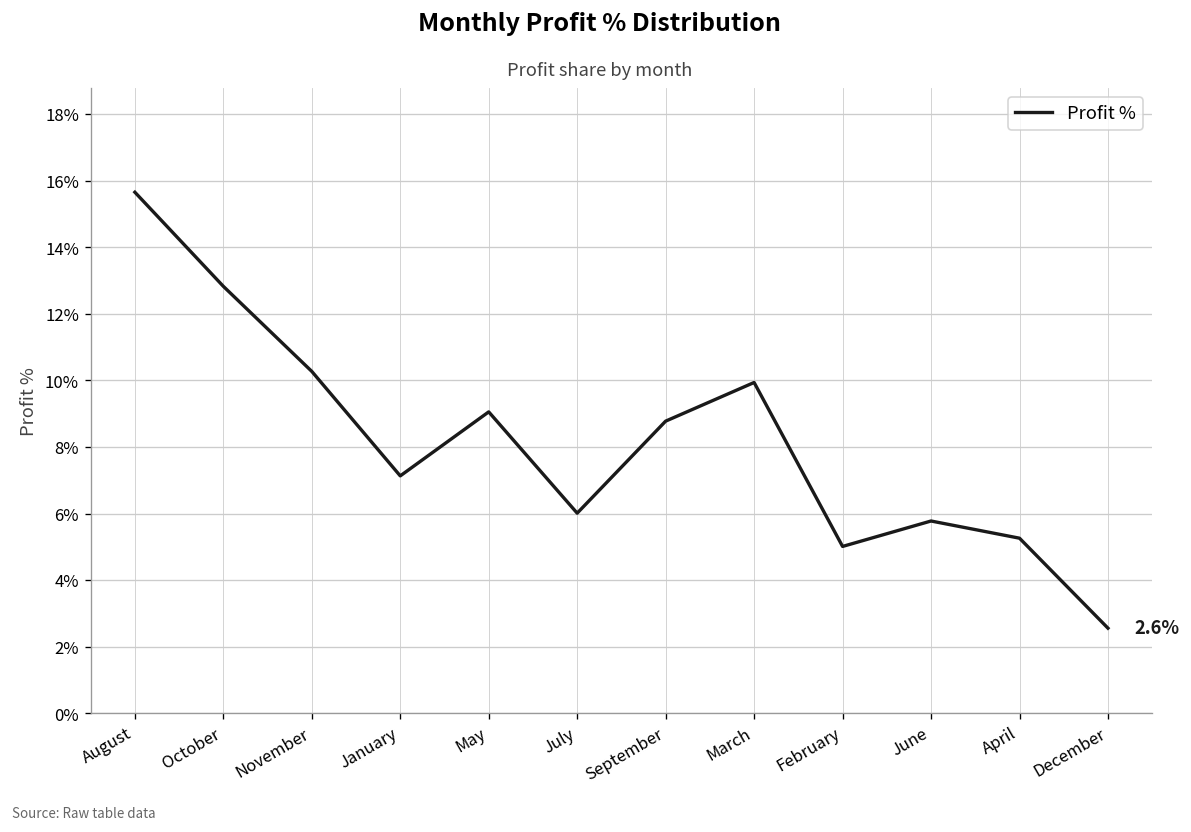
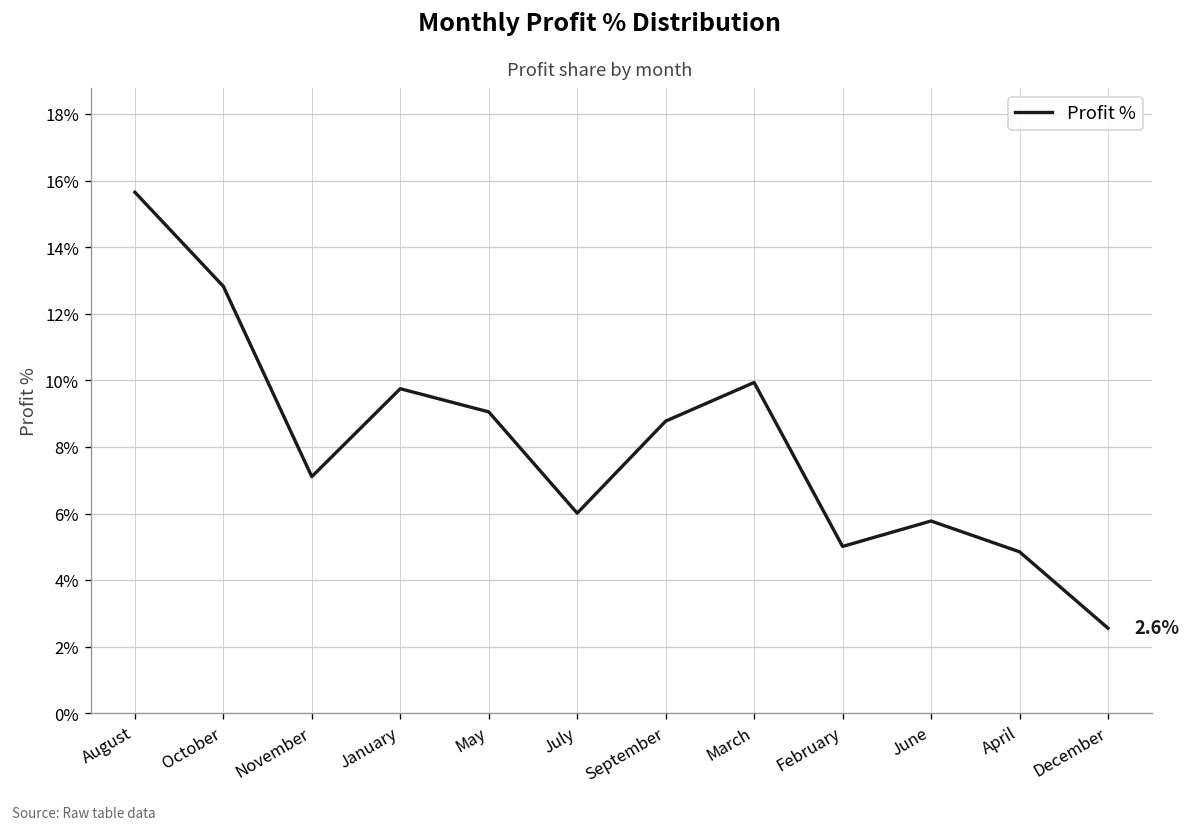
November: 10.3% -> 7.1%
January: 7.1% -> 9.8%
April: 5.3% -> 4.9%
